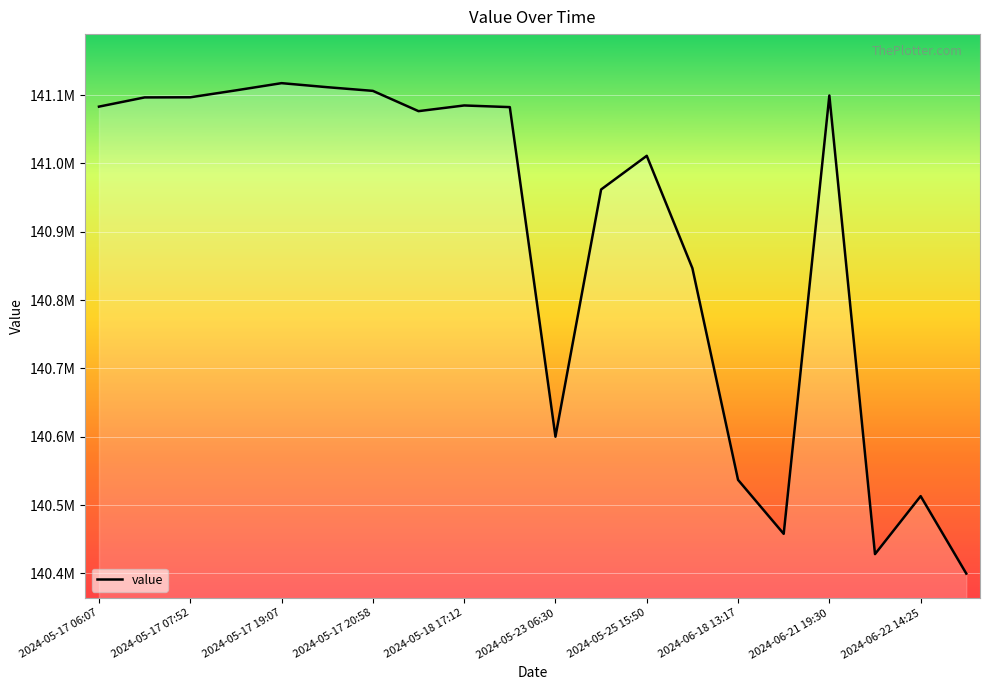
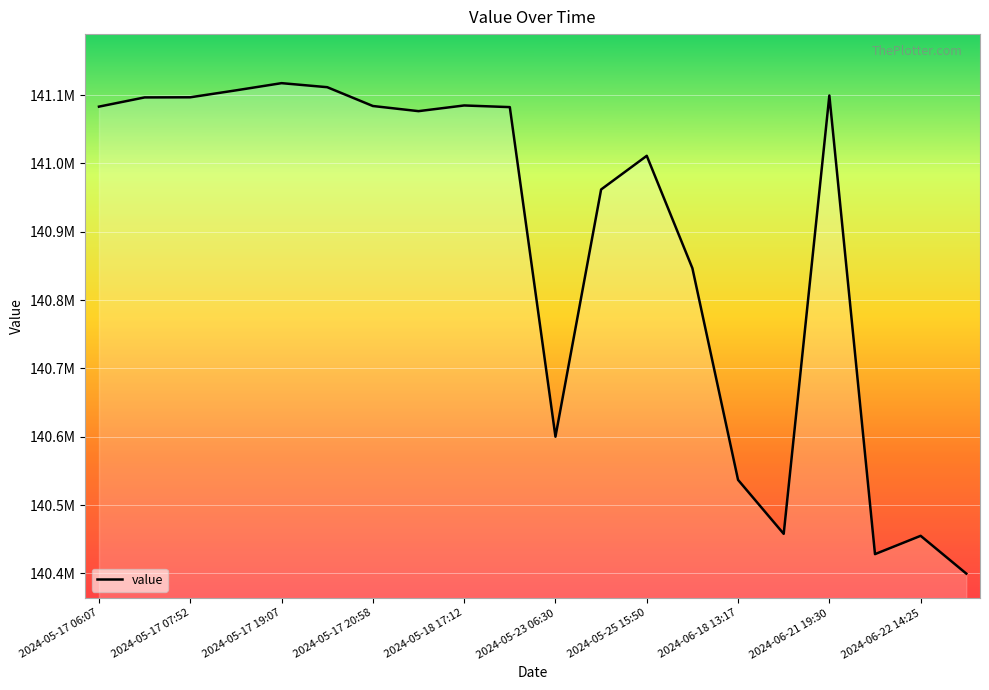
2024-05-17 20:58: 141110000 -> 141080000
2024-06-22 14:25: 140510000 -> 140460000
